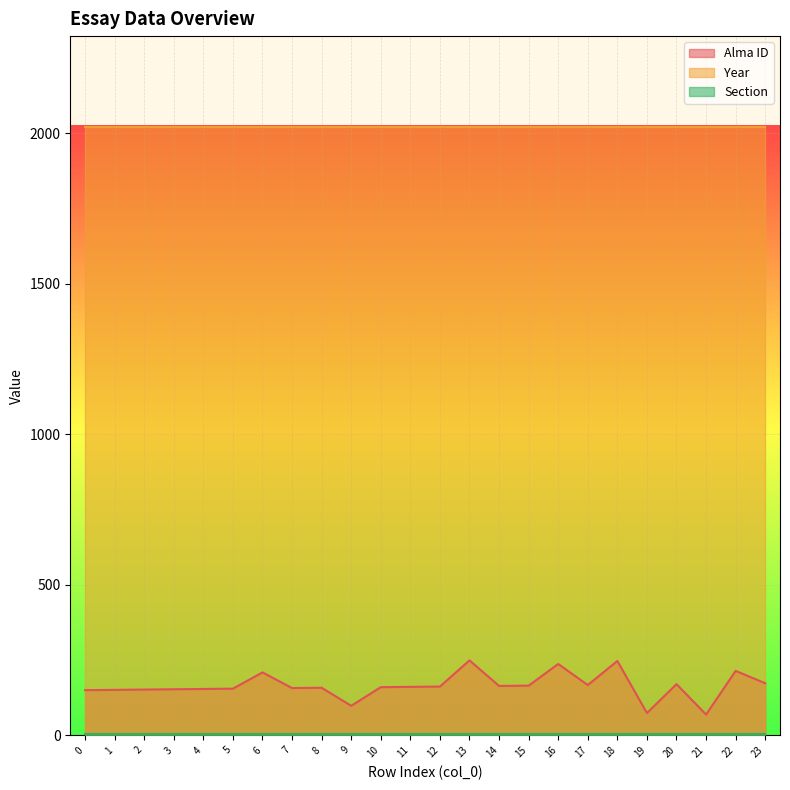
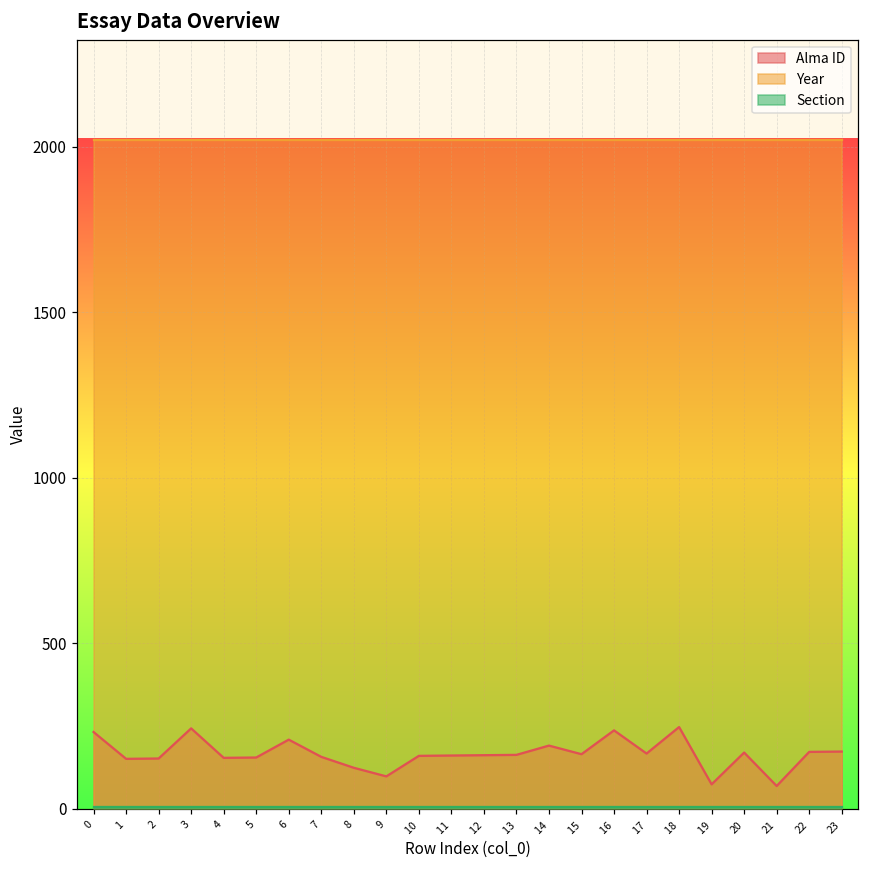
Alma ID, 0: 150 -> 230
Alma ID, 3: 150 -> 240
Alma ID, 8: 160 -> 120
Alma ID, 13: 250 -> 160
Alma ID, 14: 160 -> 190
Alma ID, 22: 210 -> 170
